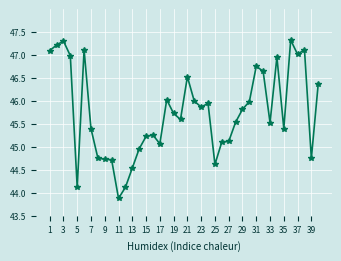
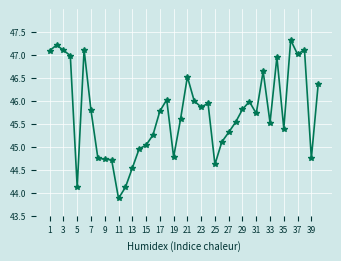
3: 47.3 -> 47.1
7: 45.4 -> 45.8
15: 45.2 -> 45.0
17: 45.1 -> 45.8
19: 45.7 -> 44.8
27: 45.1 -> 45.3
31: 46.8 -> 45.7
